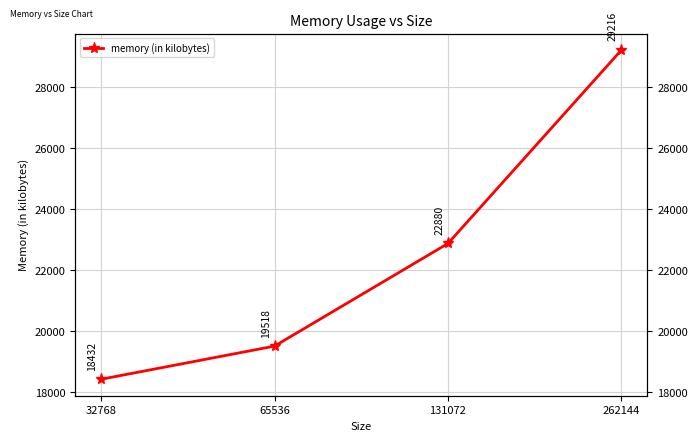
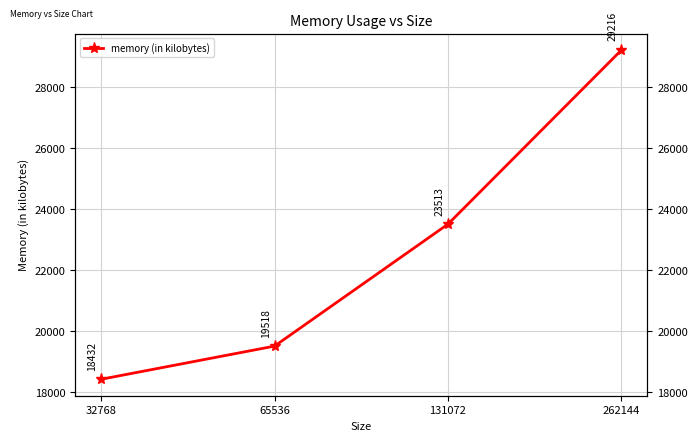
131072: 22880 -> 23513
